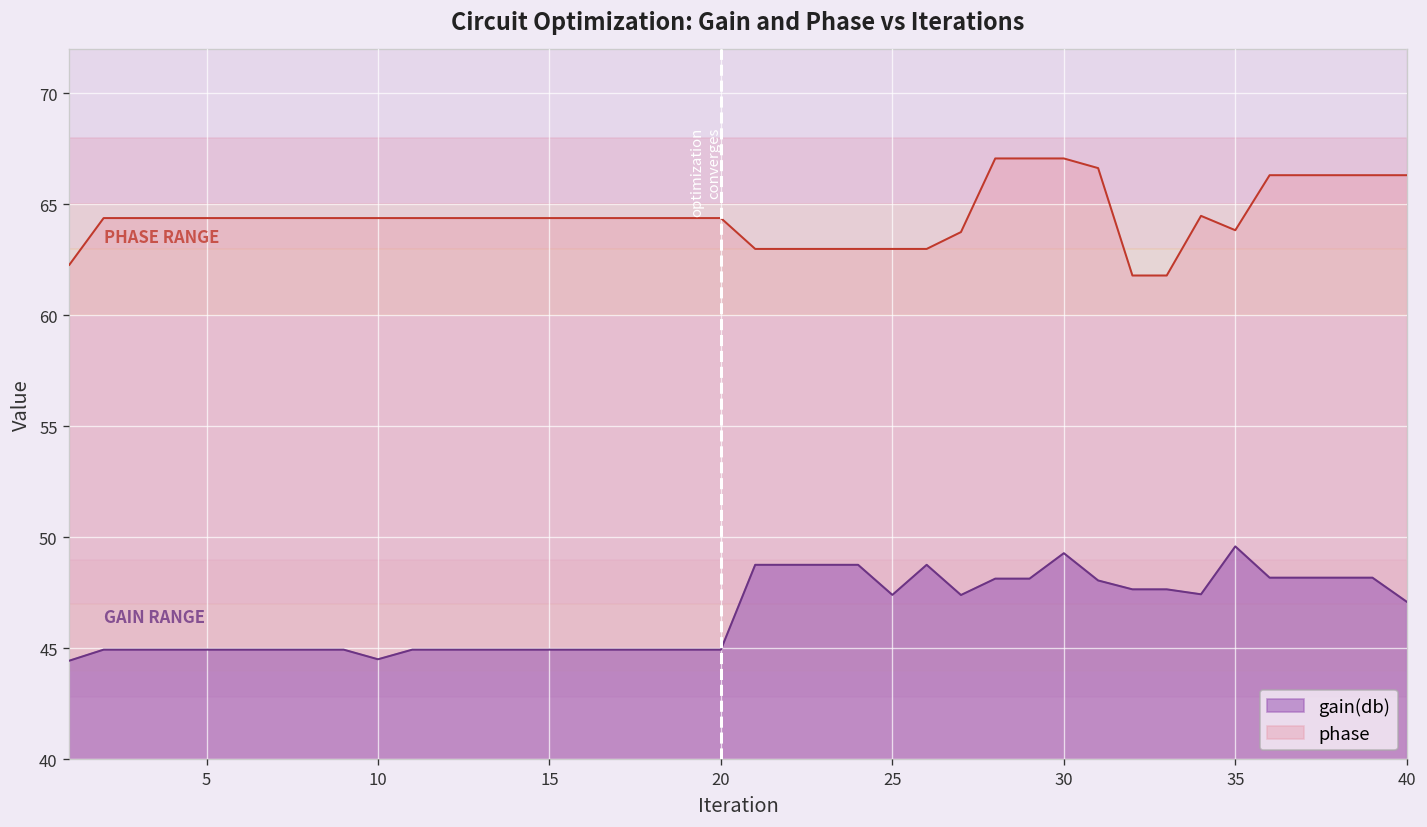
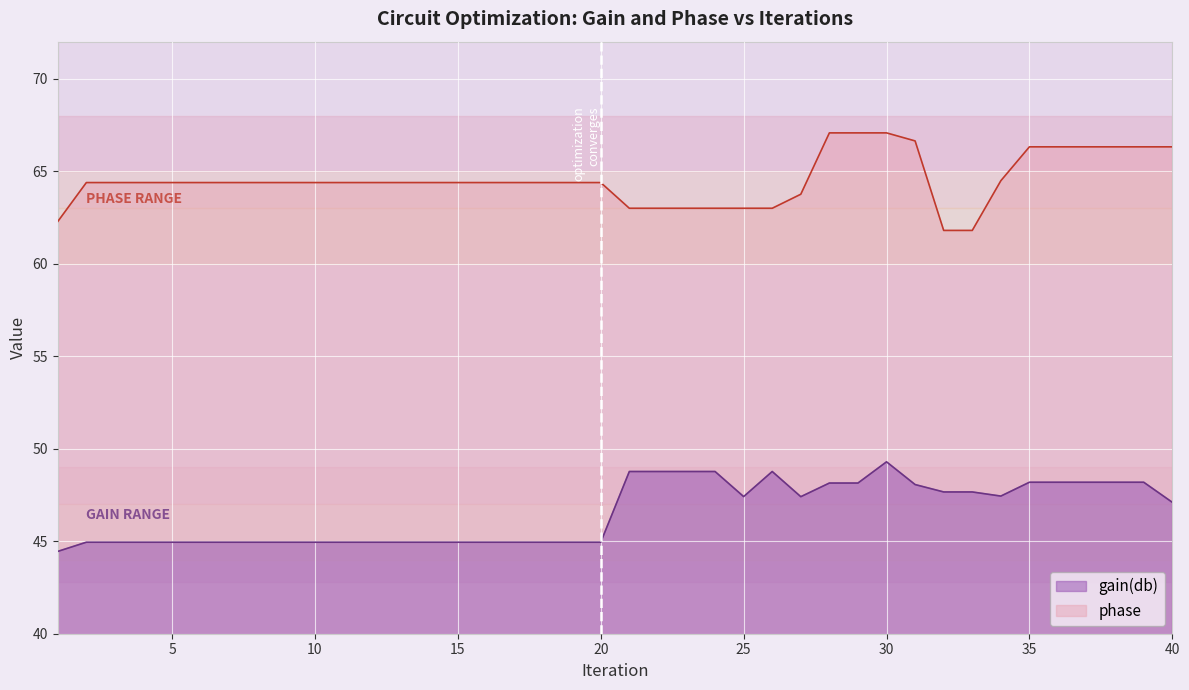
gain(db), 10: 44.5 -> 44.9
gain(db), 35: 49.6 -> 48.2
phase, 35: 63.8 -> 66.3
